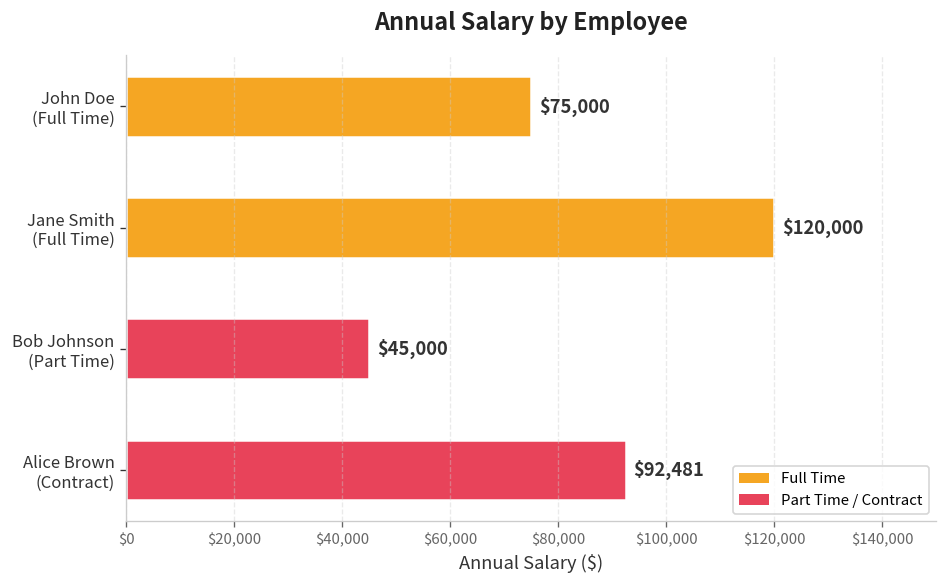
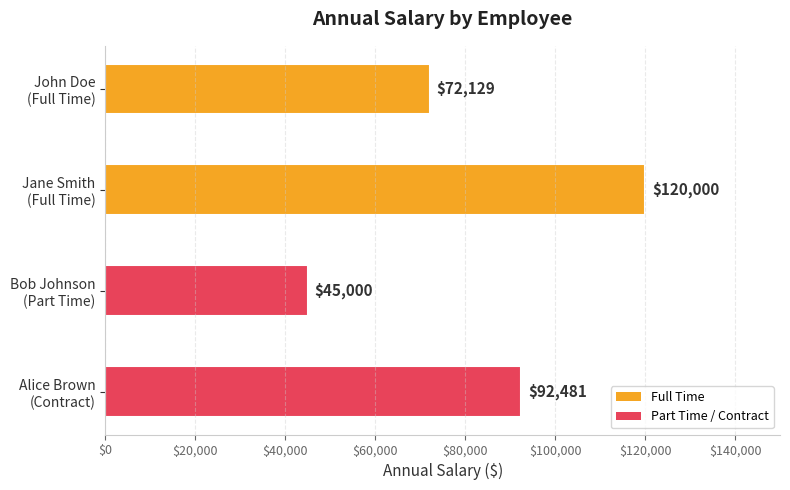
John Doe (Full Time): $75,000 -> $72,129
